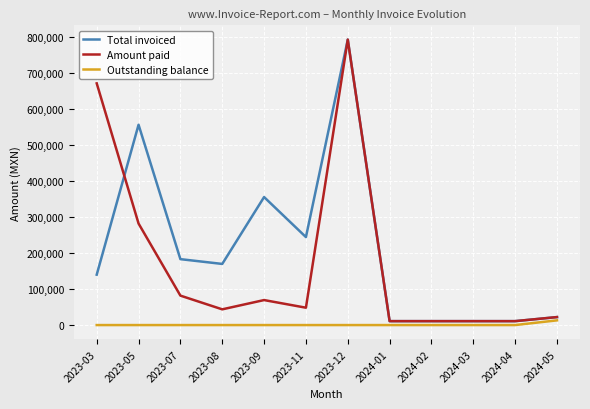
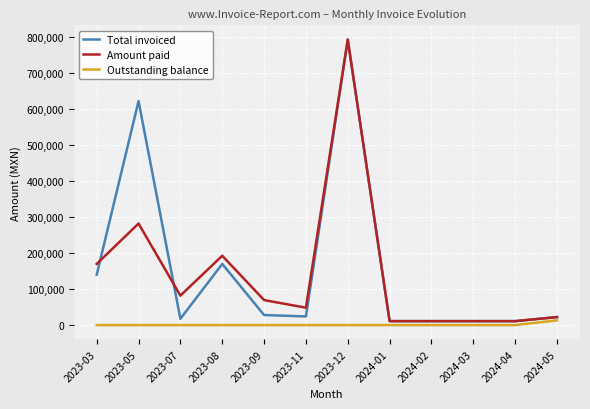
Amount paid, 2023-03: 670,000 -> 170,000
Total invoiced, 2023-05: 560,000 -> 620,000
Total invoiced, 2023-07: 180,000 -> 20,000
Amount paid, 2023-08: 40,000 -> 190,000
Total invoiced, 2023-09: 360,000 -> 30,000
Total invoiced, 2023-11: 240,000 -> 20,000
